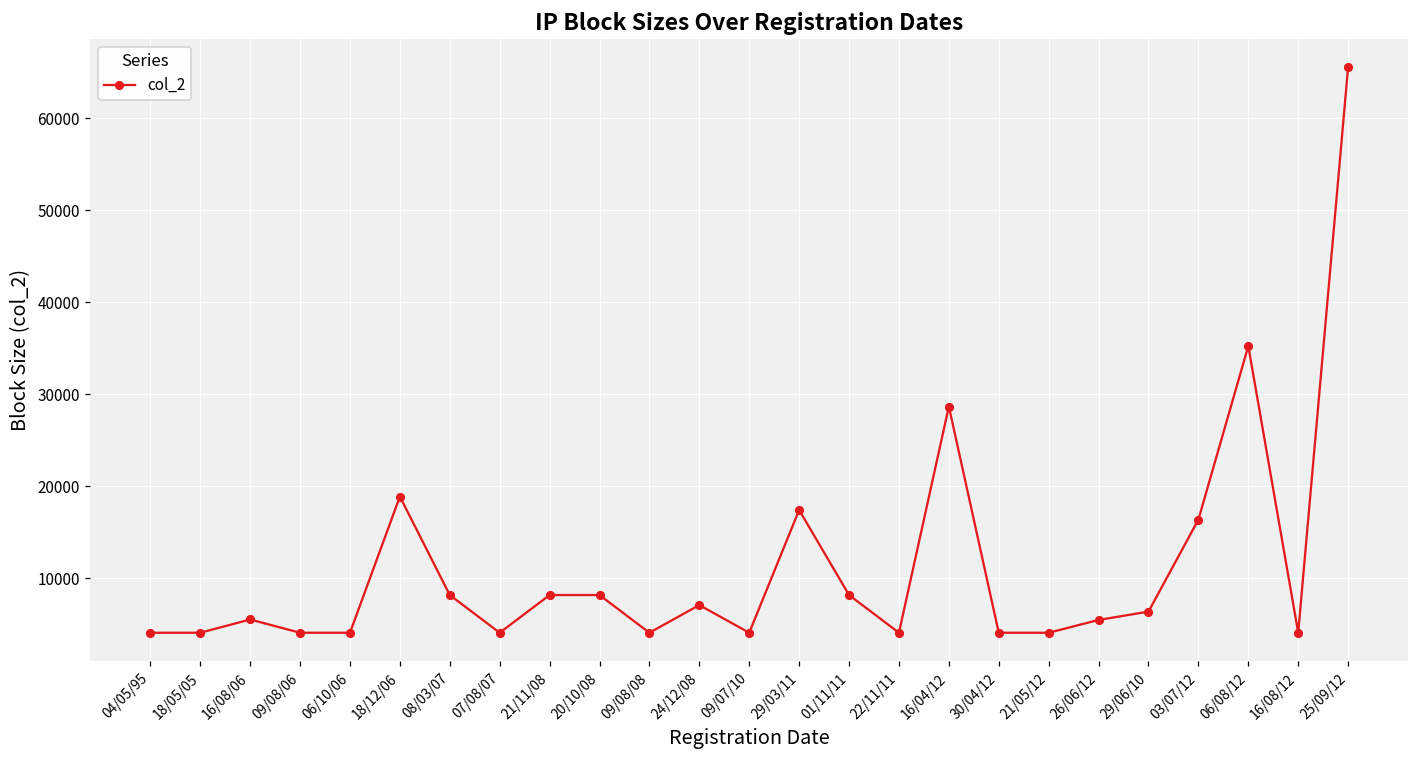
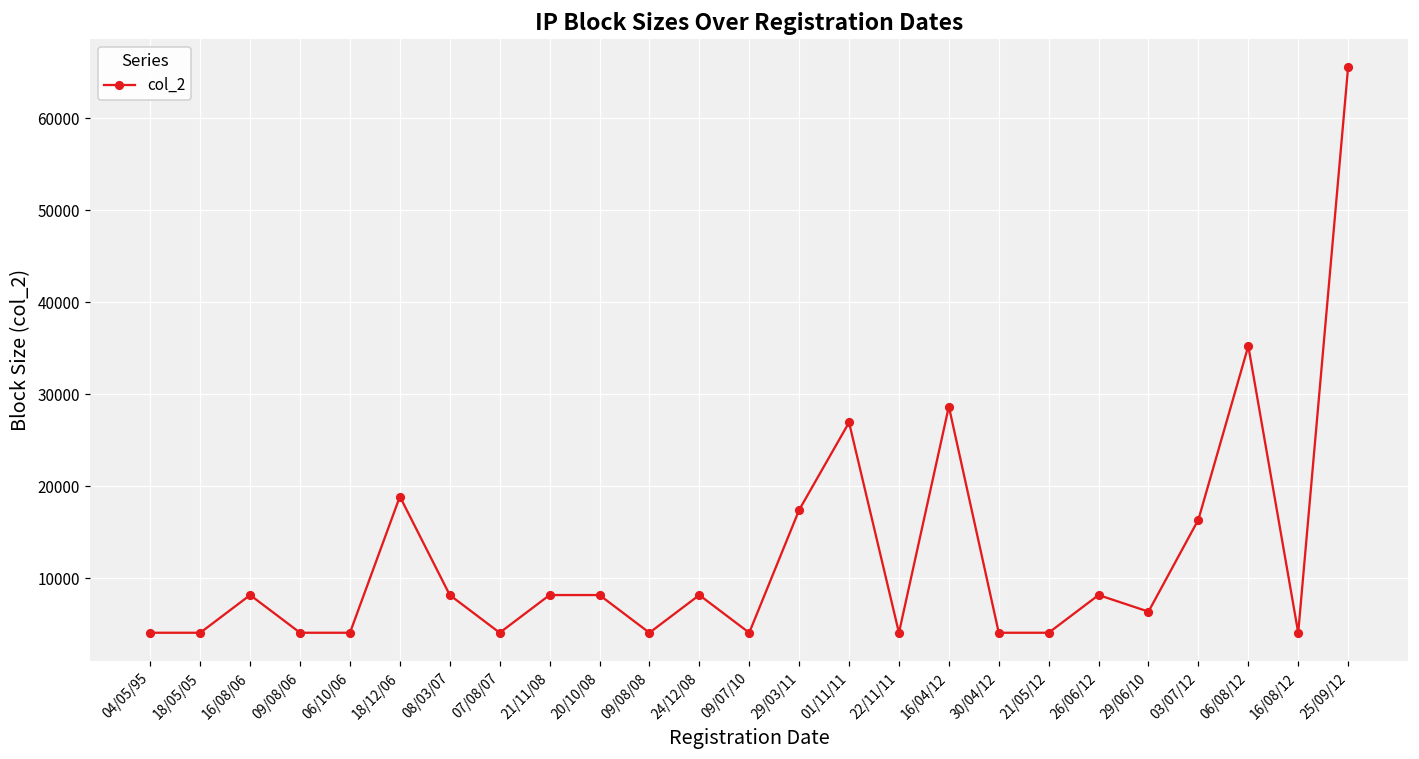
16/08/06: 6000 -> 8000
24/12/08: 7000 -> 8000
01/11/11: 8000 -> 27000
26/06/12: 5000 -> 8000
